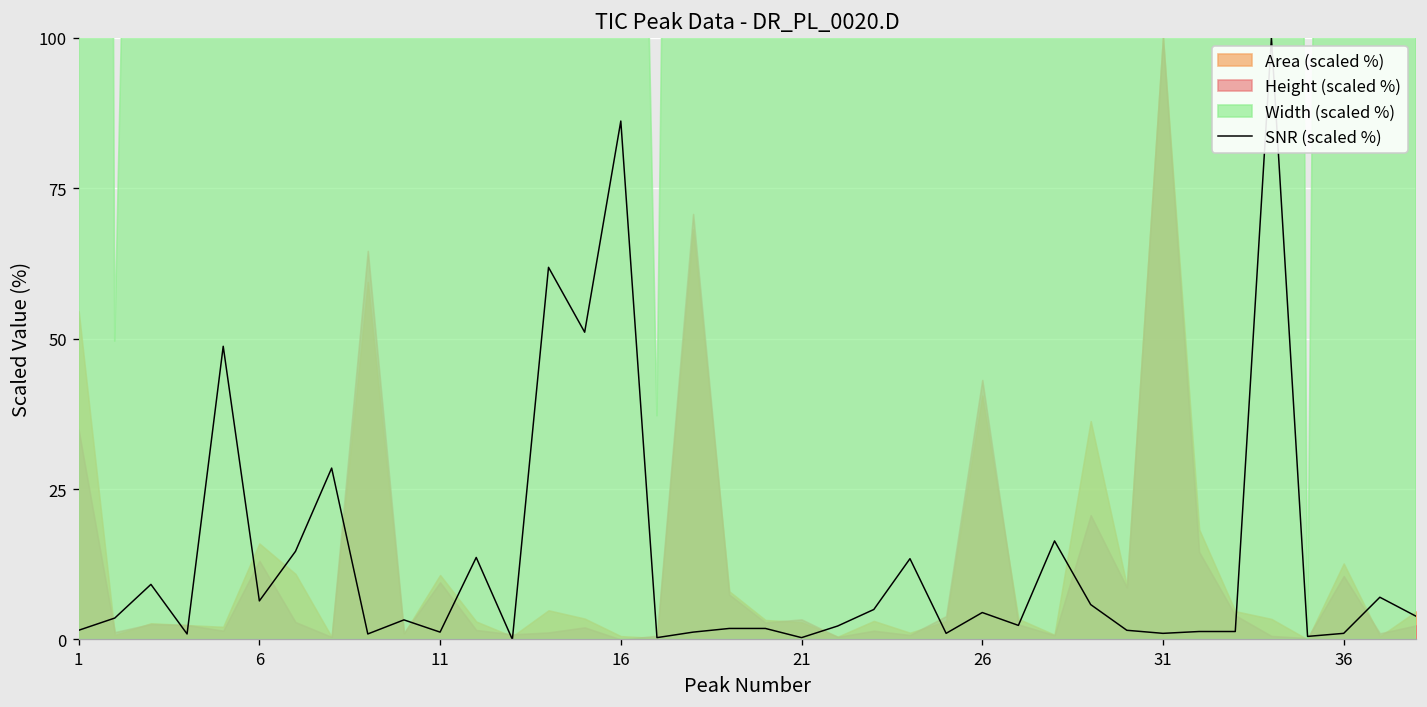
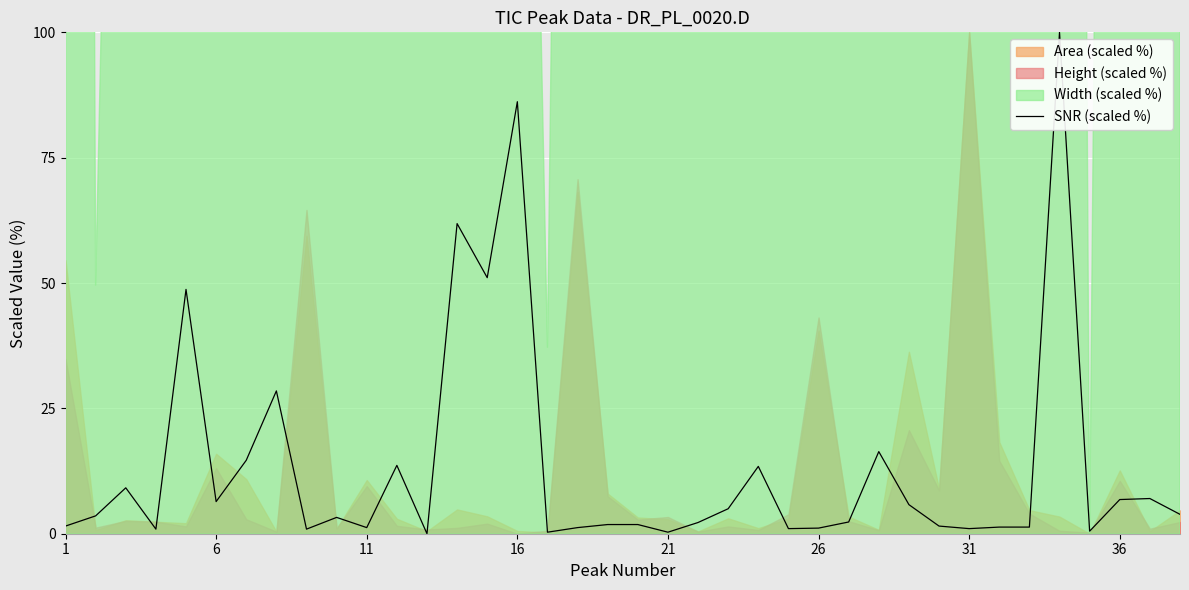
SNR (scaled %), 26: 4 -> 1
SNR (scaled %), 36: 1 -> 7
